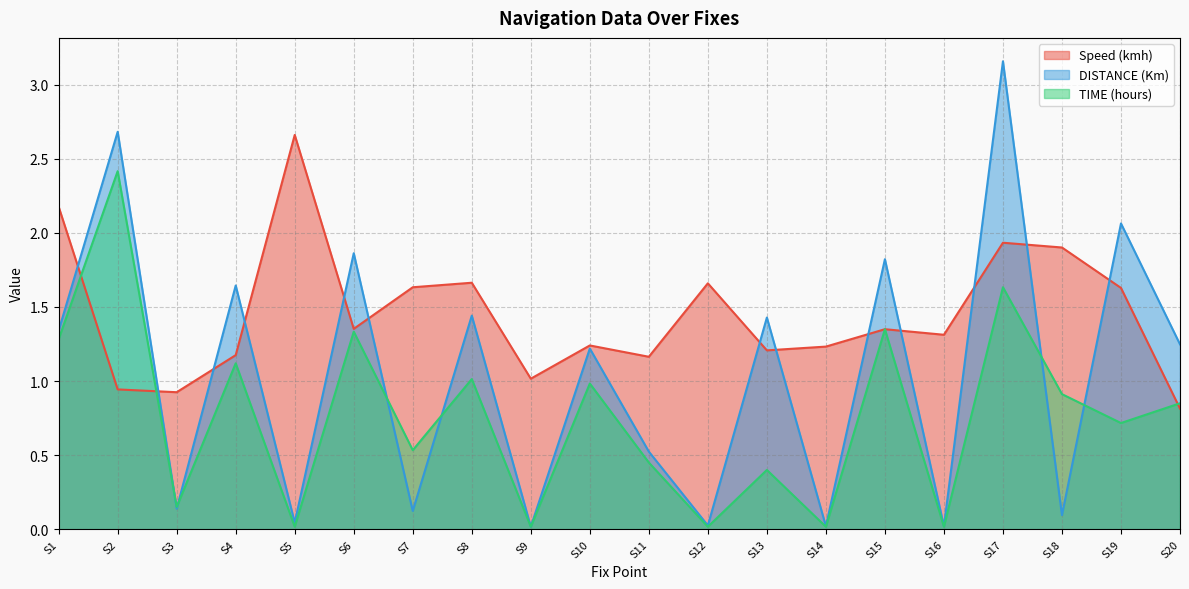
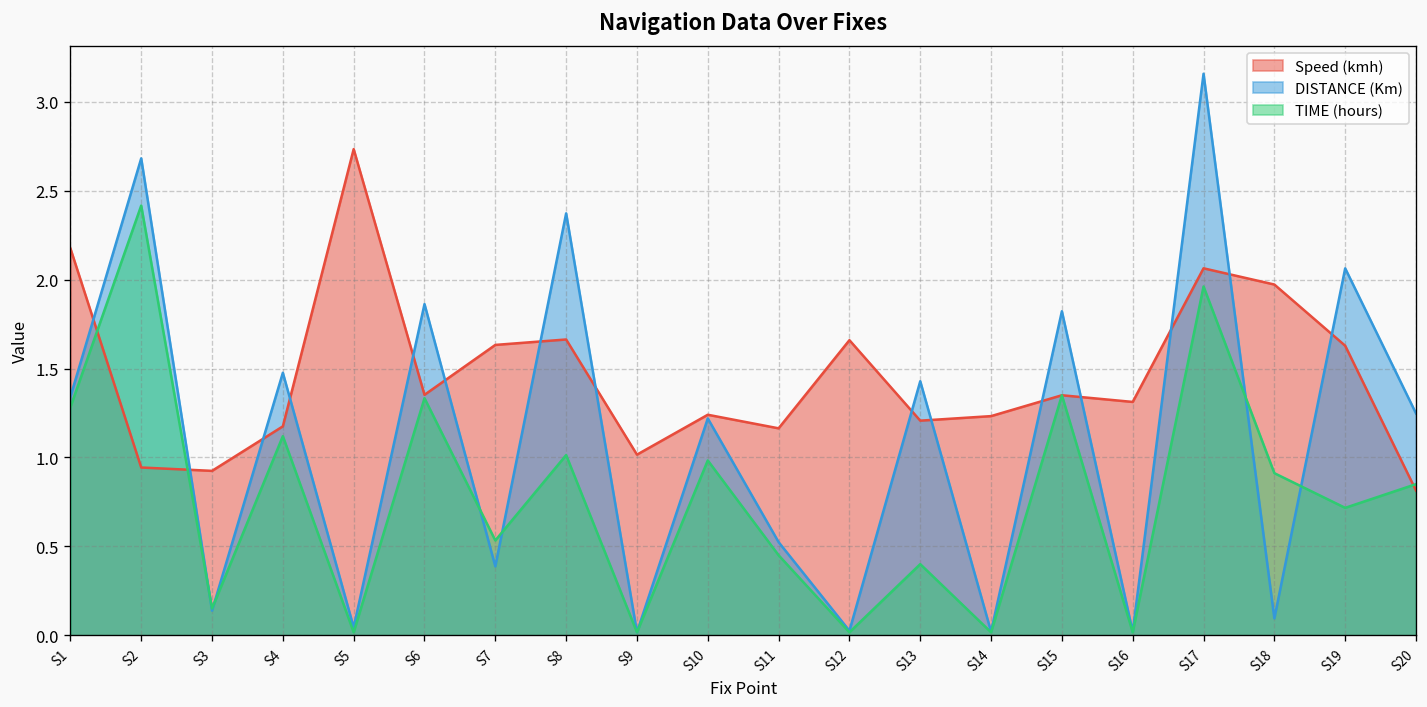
DISTANCE (Km), S4: 1.64 -> 1.48
Speed (kmh), S5: 2.66 -> 2.73
DISTANCE (Km), S7: 0.12 -> 0.39
DISTANCE (Km), S8: 1.44 -> 2.37
Speed (kmh), S17: 1.93 -> 2.06
TIME (hours), S17: 1.63 -> 1.96
Speed (kmh), S18: 1.90 -> 1.97
